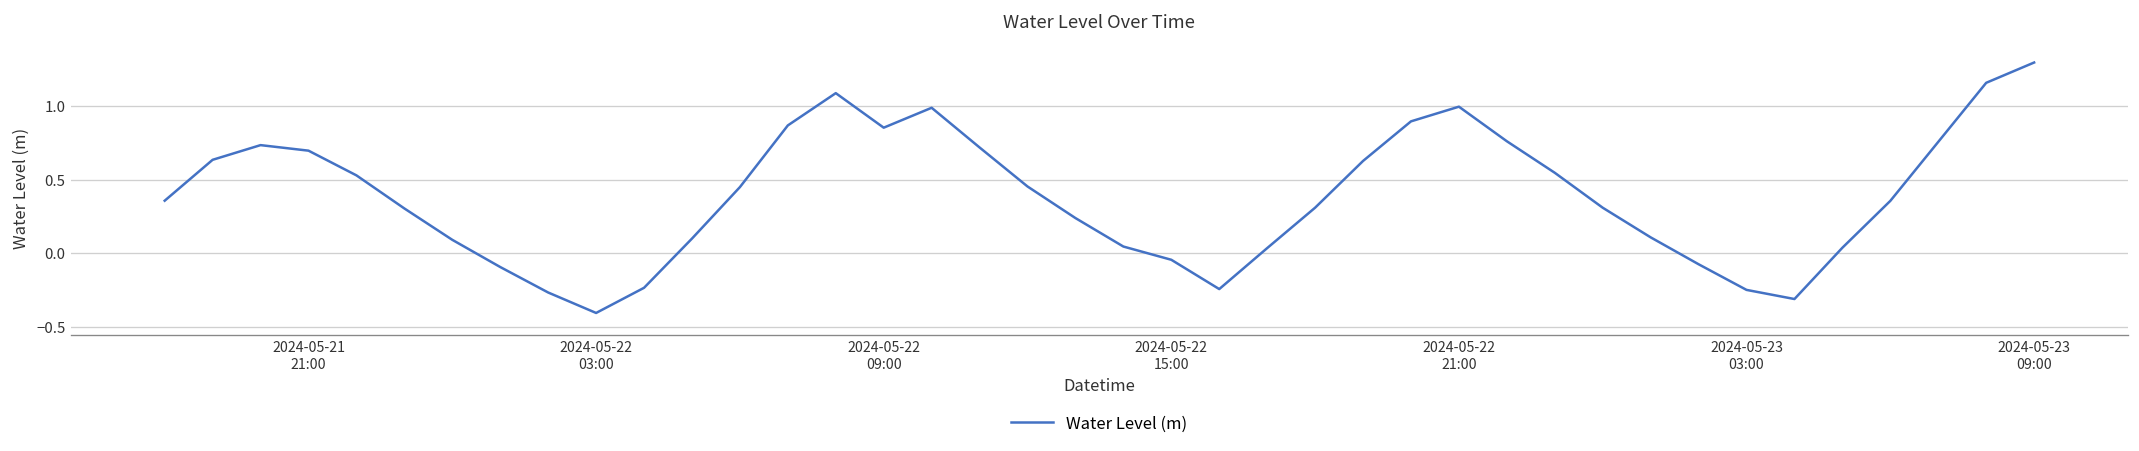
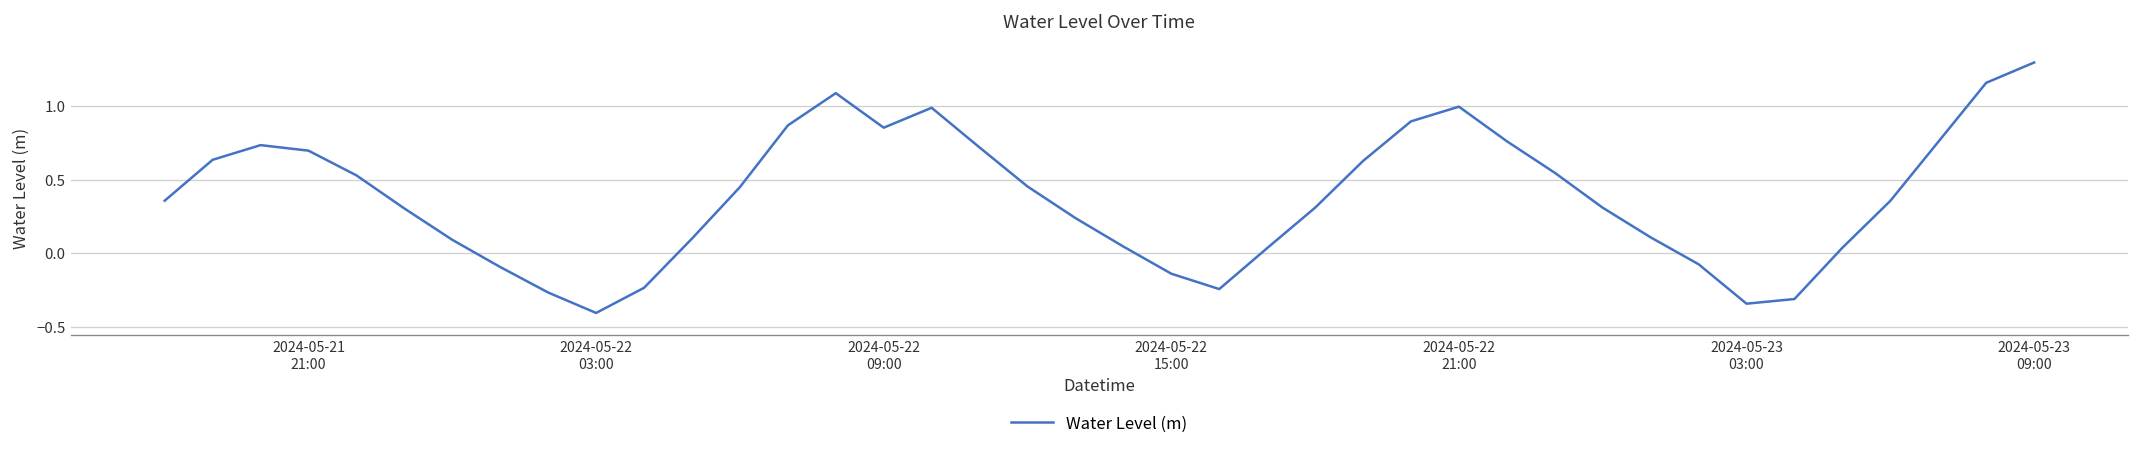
2024-05-22 15:00: -0.04 -> -0.14
2024-05-23 03:00: -0.25 -> -0.34
